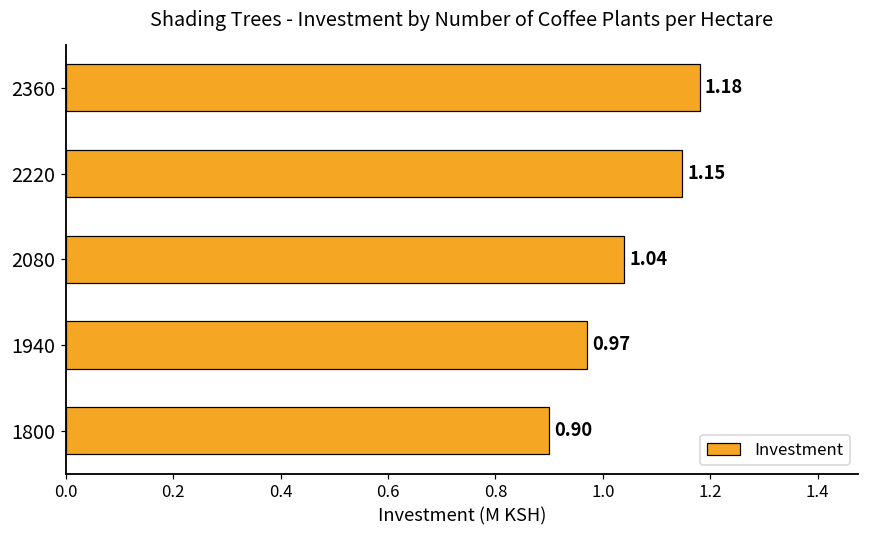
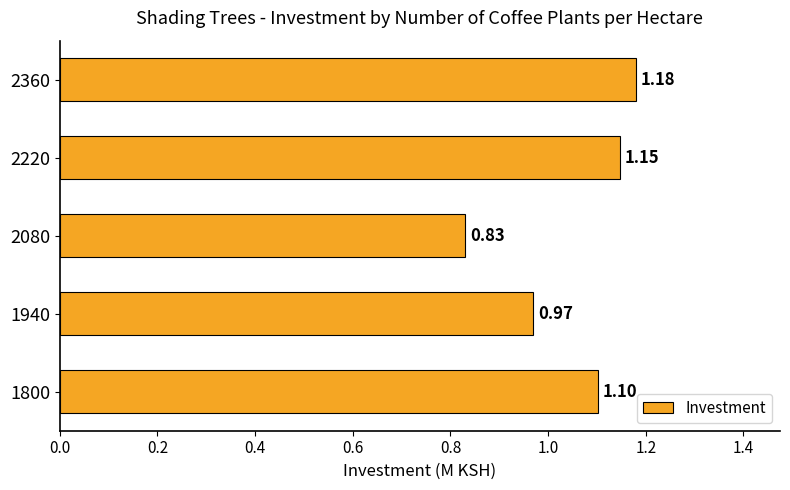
2080: 1.04 -> 0.83
1800: 0.90 -> 1.10
